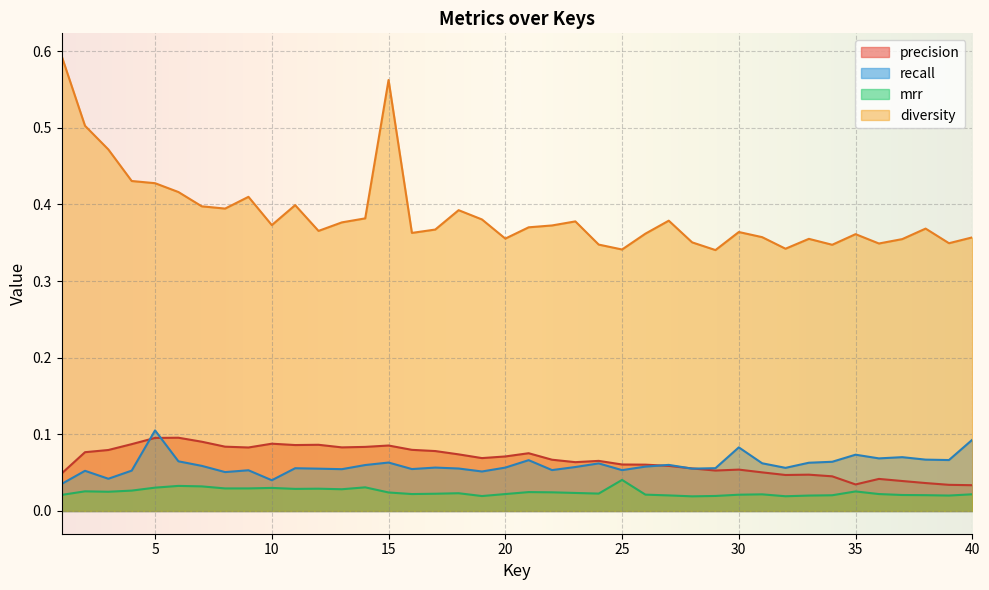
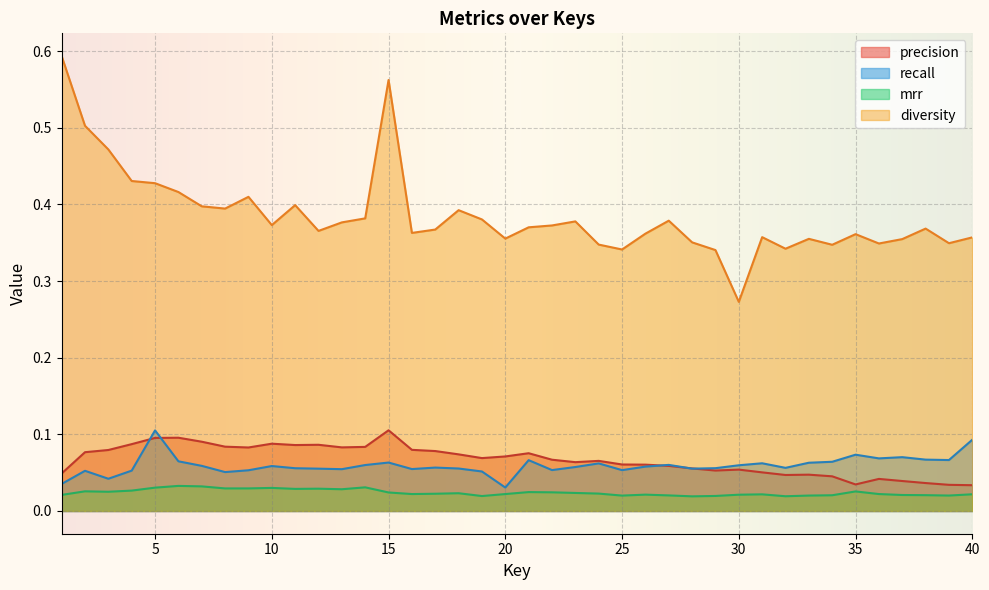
recall, 10: 0.04 -> 0.06
precision, 15: 0.09 -> 0.11
recall, 20: 0.06 -> 0.03
mrr, 25: 0.04 -> 0.02
recall, 30: 0.08 -> 0.06
diversity, 30: 0.36 -> 0.27
